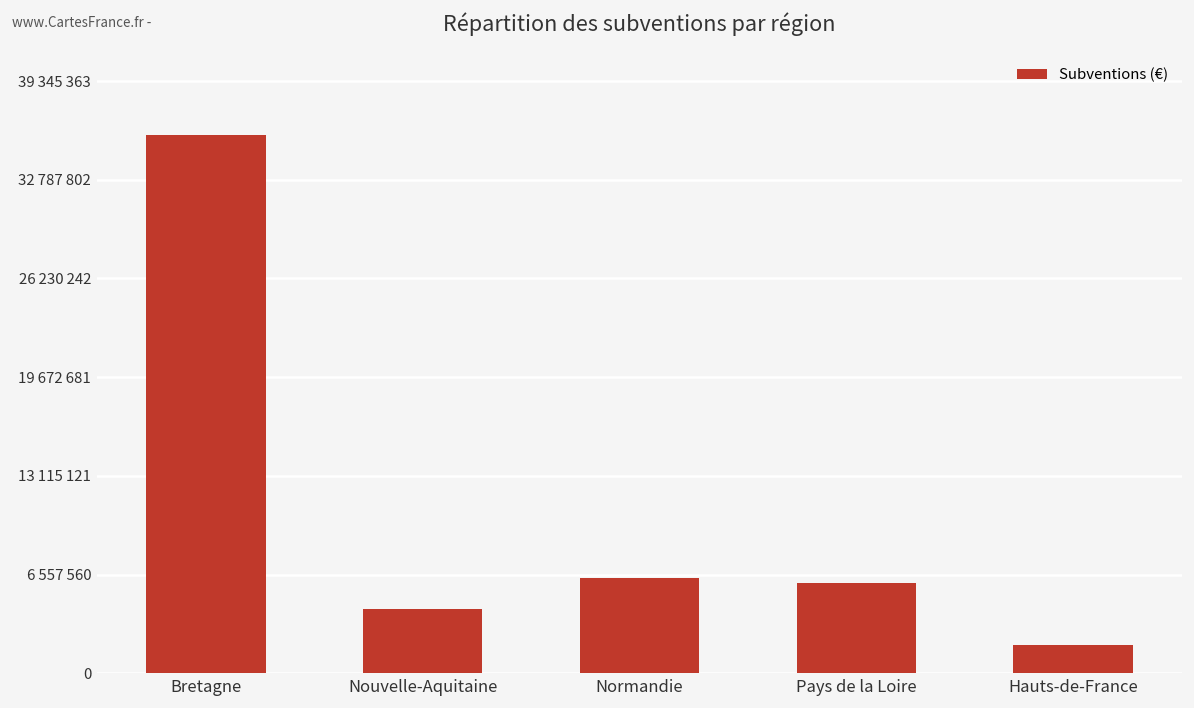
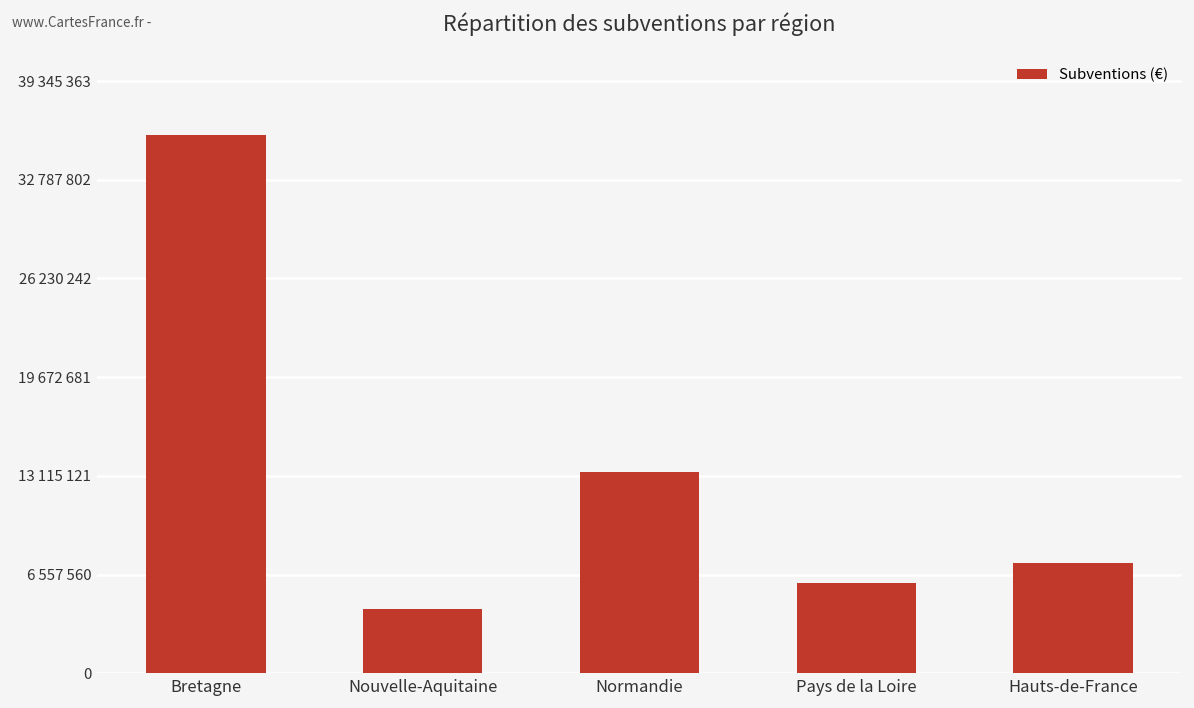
Normandie: 6300000 -> 13400000
Hauts-de-France: 1900000 -> 7300000
